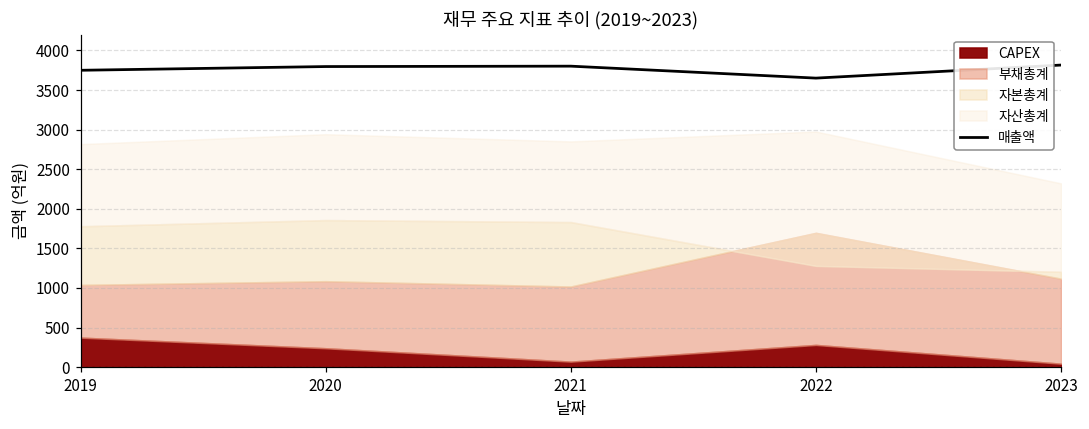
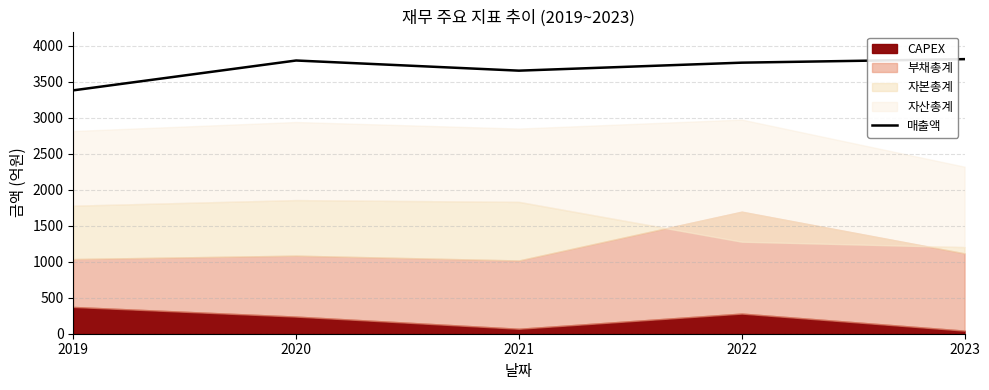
매출액, 2019: 3800 -> 3400
매출액, 2021: 3800 -> 3700
매출액, 2022: 3700 -> 3800
